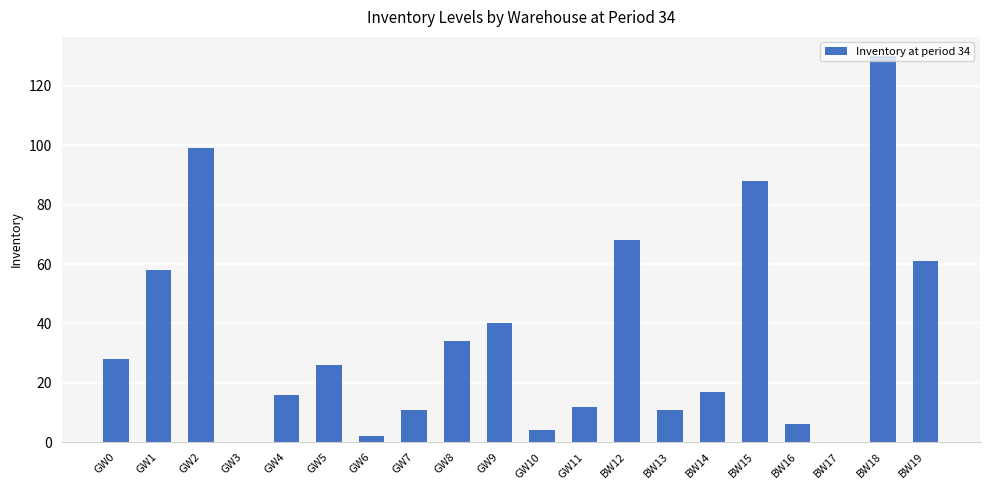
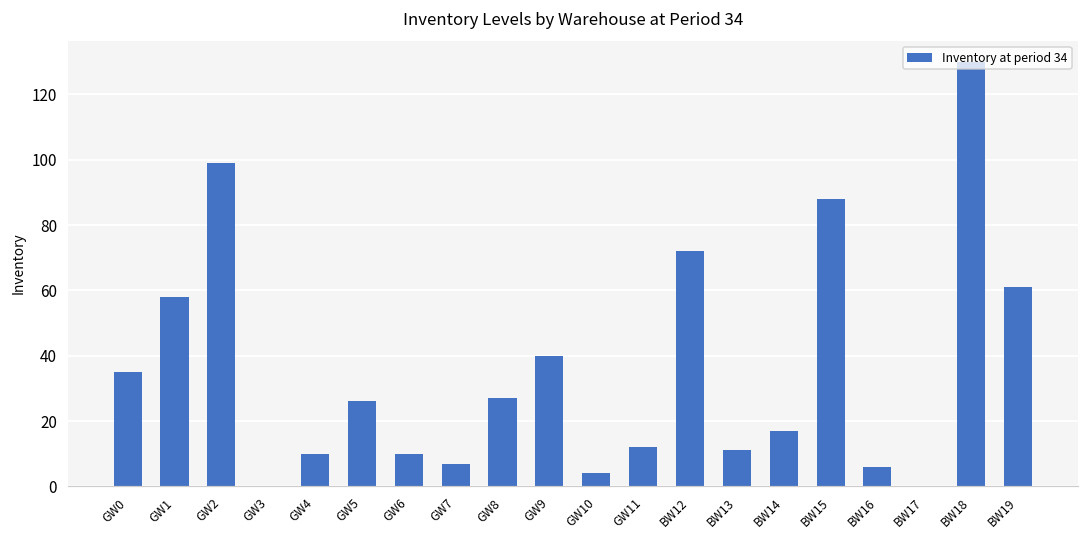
GW0: 28 -> 35
GW4: 16 -> 10
GW6: 2 -> 10
GW7: 11 -> 7
GW8: 34 -> 27
BW12: 68 -> 72
